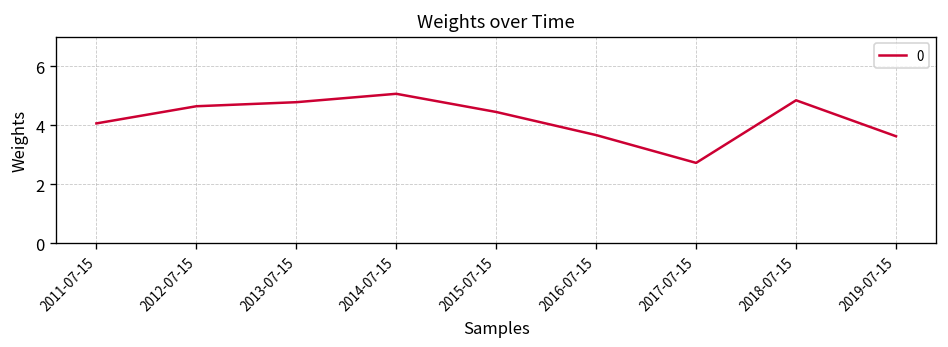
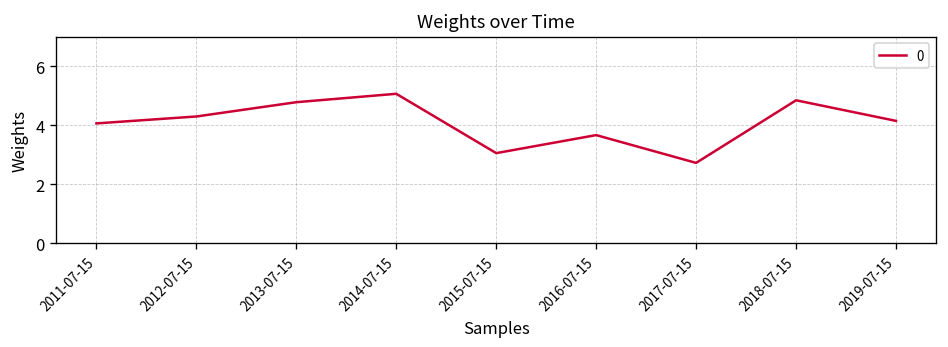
2012-07-15: 4.6 -> 4.3
2015-07-15: 4.4 -> 3.0
2019-07-15: 3.6 -> 4.1
